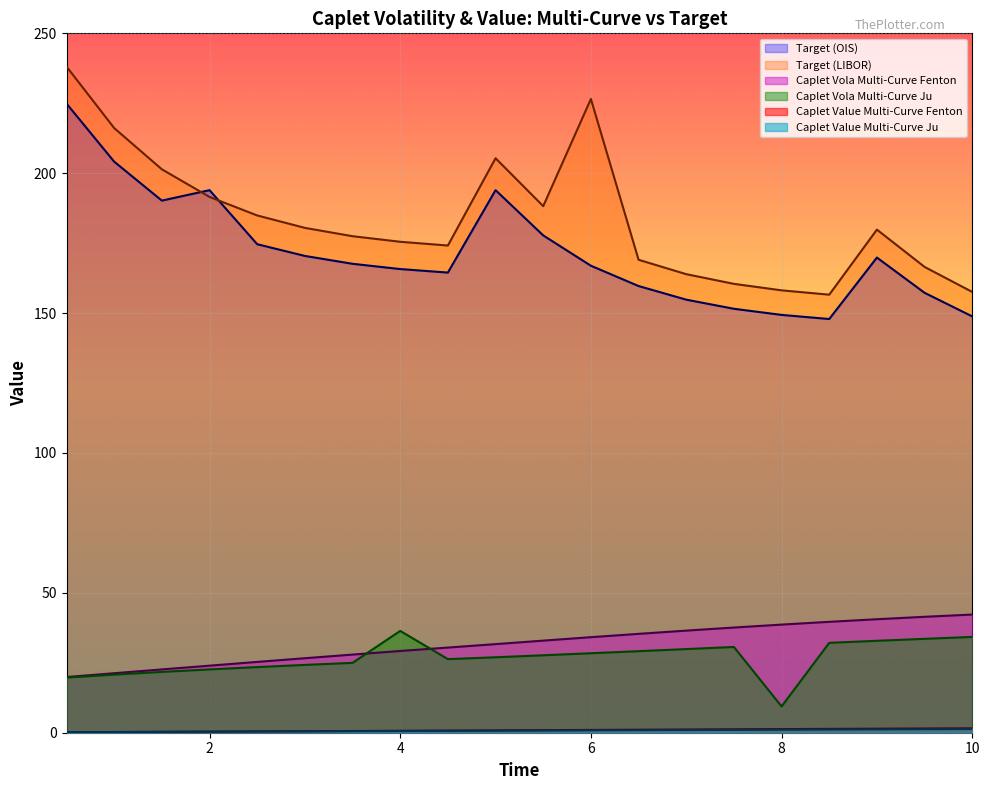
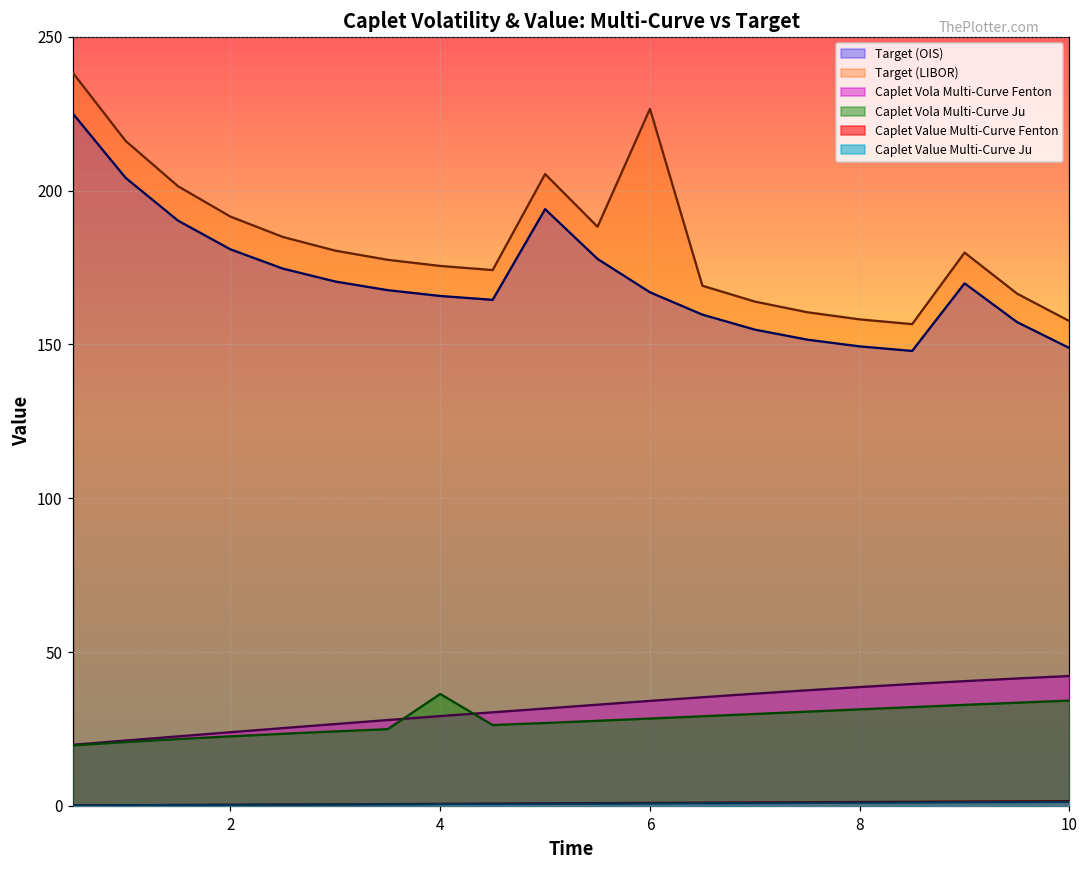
Target (OIS), 2: 194 -> 181
Caplet Vola Multi-Curve Ju, 8: 9 -> 31
